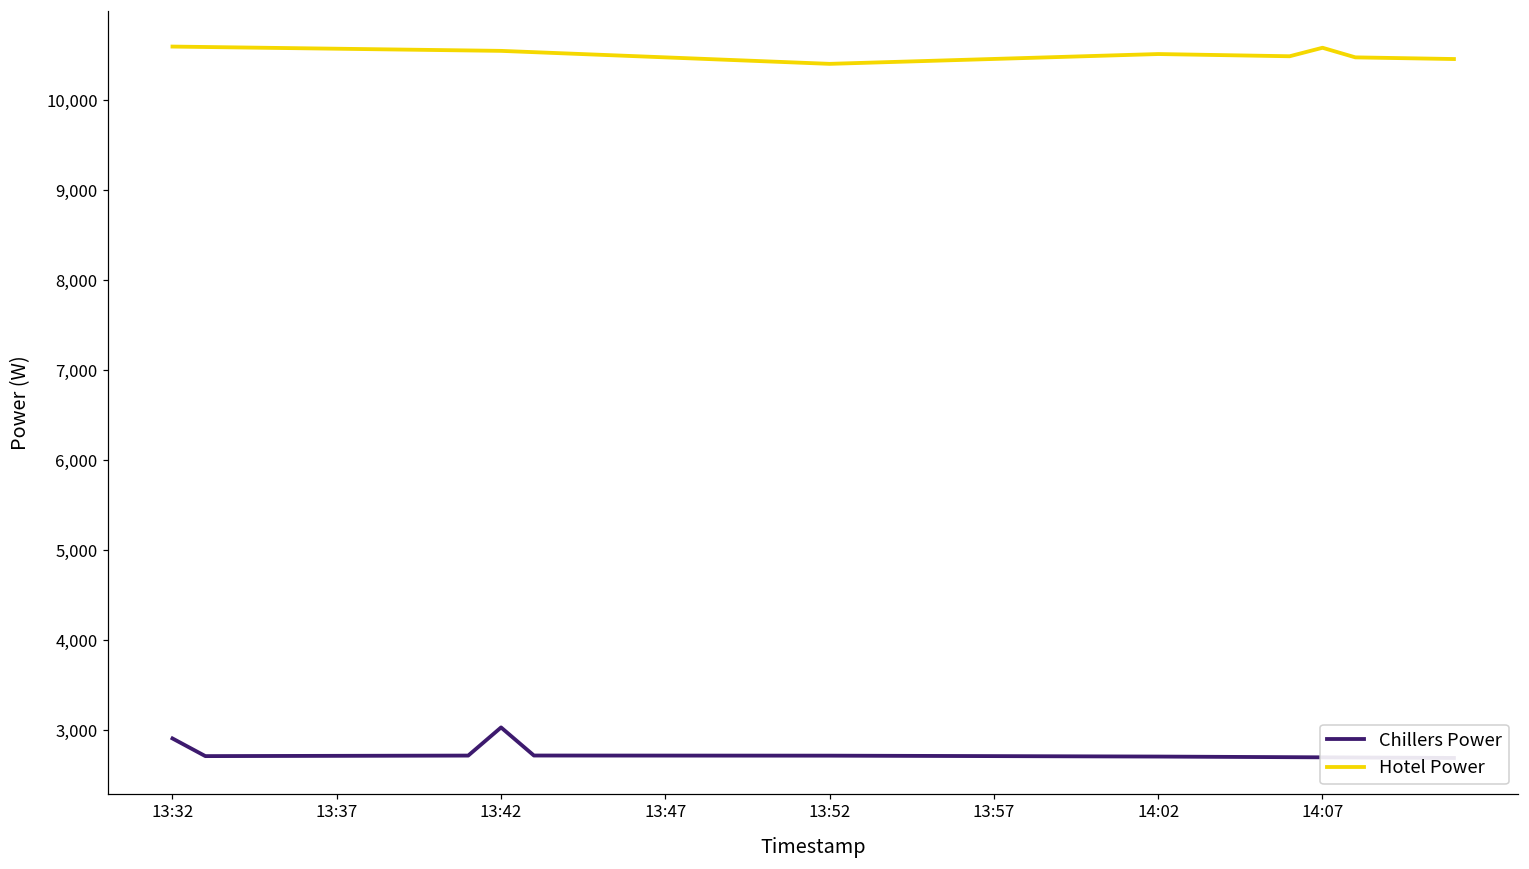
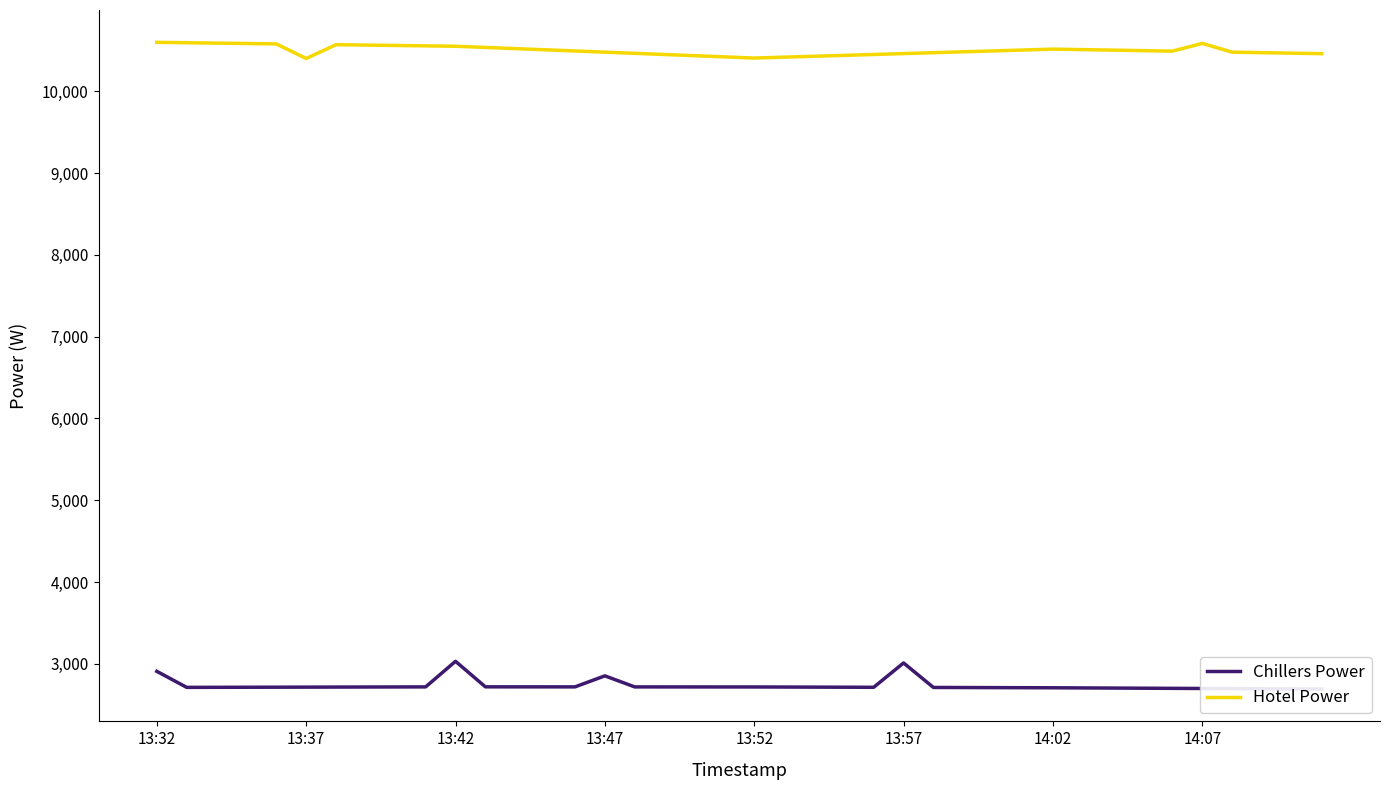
Hotel Power, 13:37: 10,600 -> 10,400
Chillers Power, 13:47: 2,700 -> 2,900
Chillers Power, 13:57: 2,700 -> 3,000
